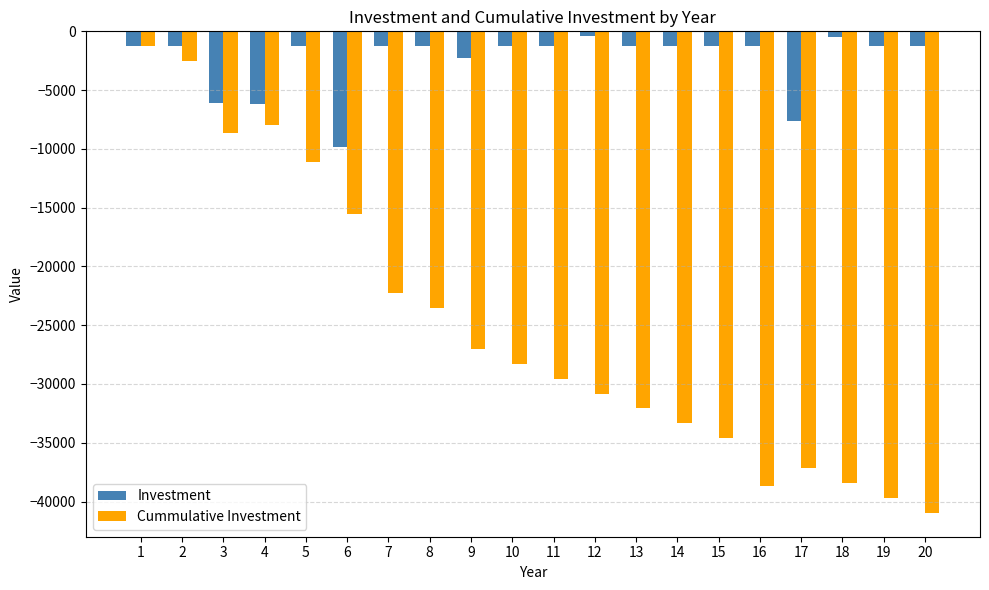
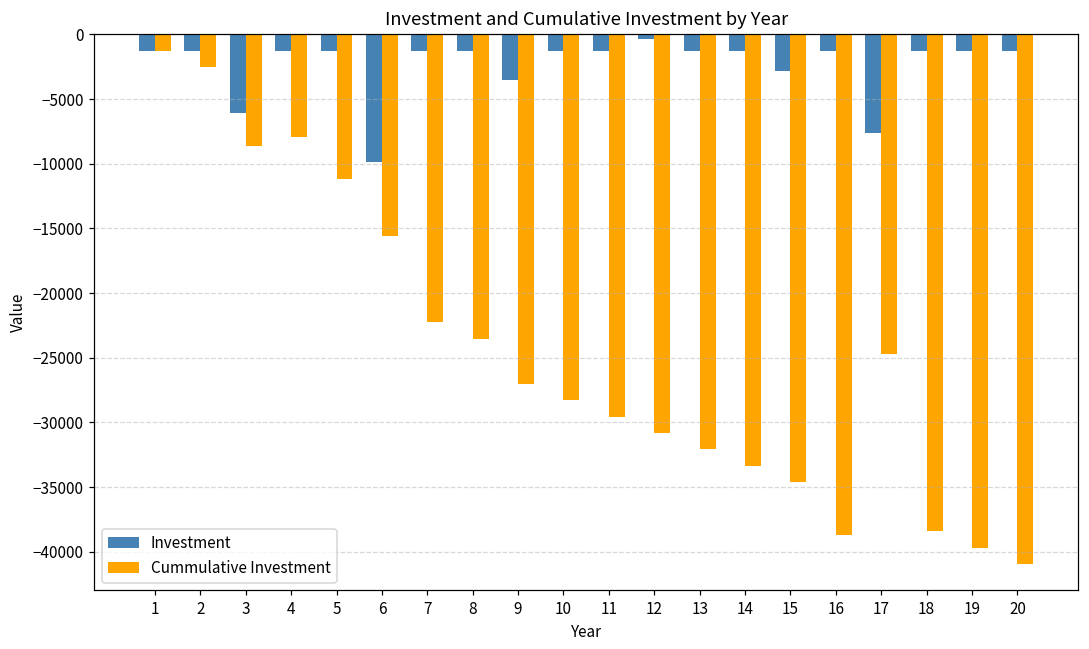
Investment, 4: -6200 -> -1300
Investment, 9: -2300 -> -3500
Investment, 15: -1300 -> -2800
Cummulative Investment, 17: -37100 -> -24700
Investment, 18: -500 -> -1300
